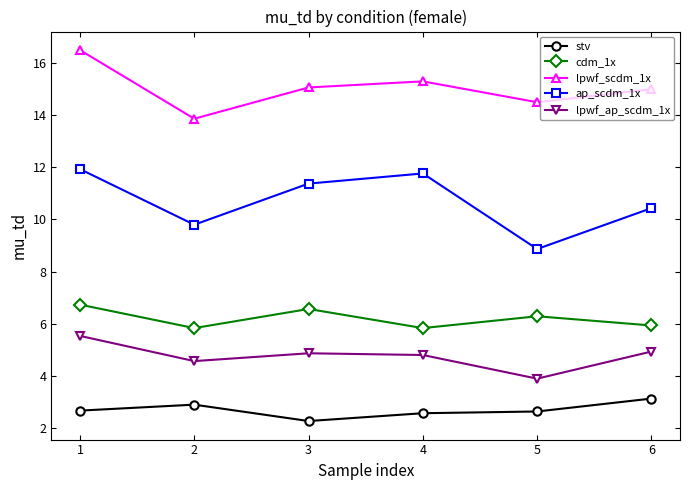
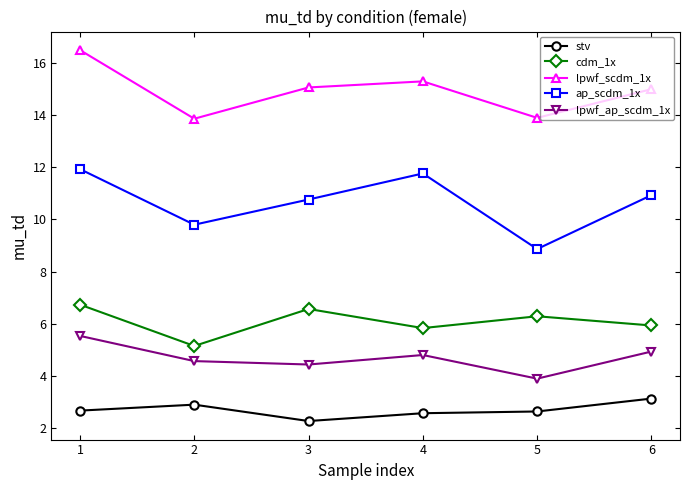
cdm_1x, 2: 5.8 -> 5.1
ap_scdm_1x, 3: 11.4 -> 10.8
lpwf_ap_scdm_1x, 3: 4.9 -> 4.4
lpwf_scdm_1x, 5: 14.5 -> 13.9
ap_scdm_1x, 6: 10.4 -> 10.9
